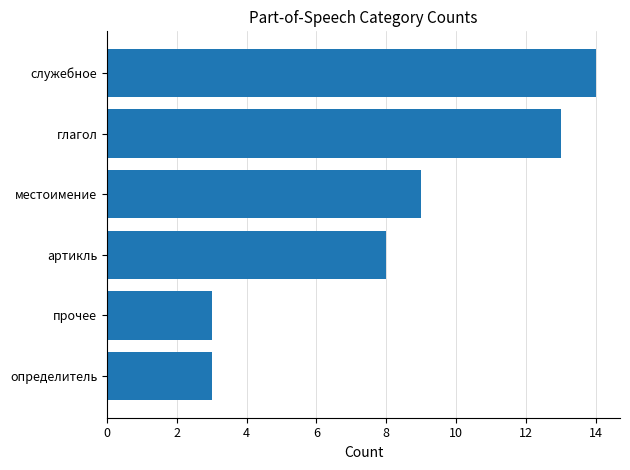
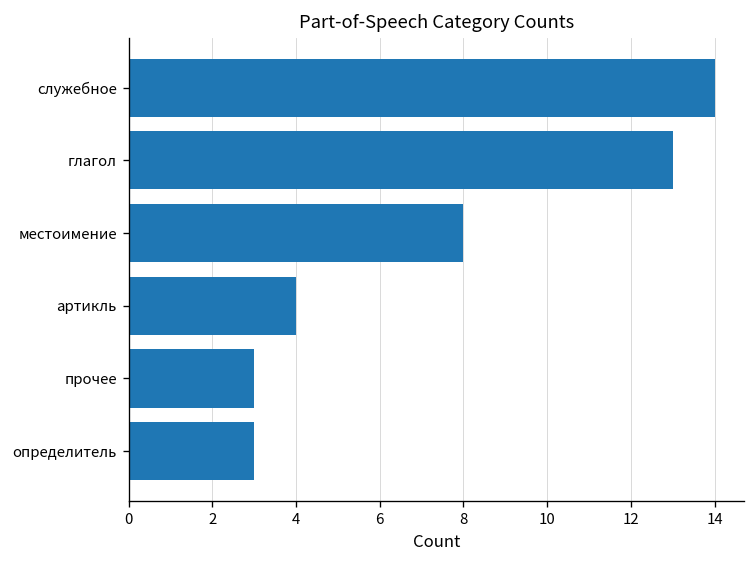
местоимение: 9 -> 8
артикль: 8 -> 4
